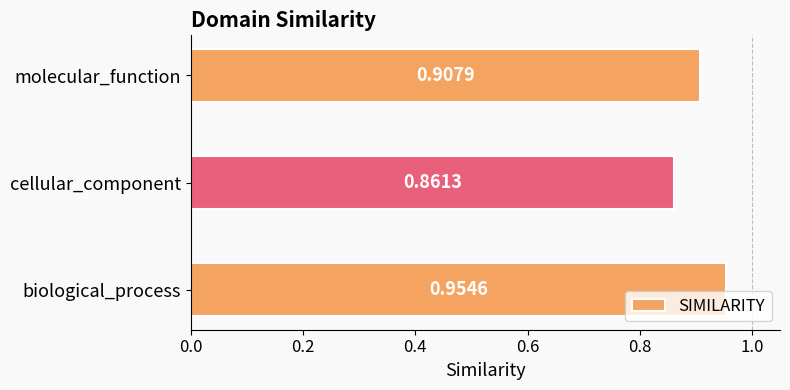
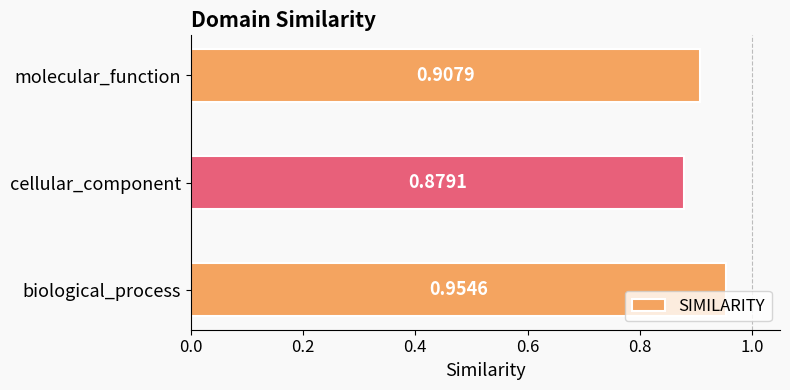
cellular_component: 0.8613 -> 0.8791
